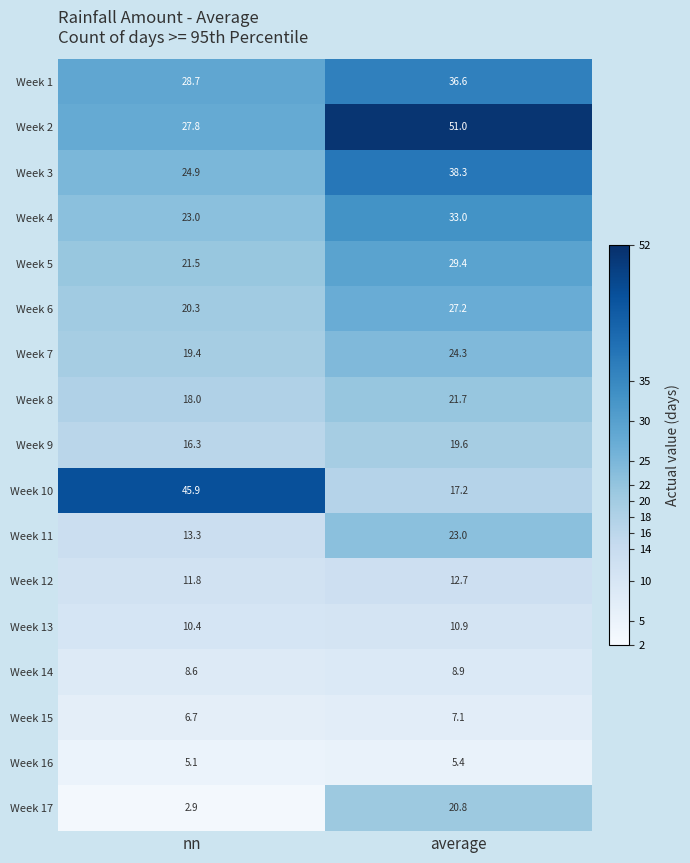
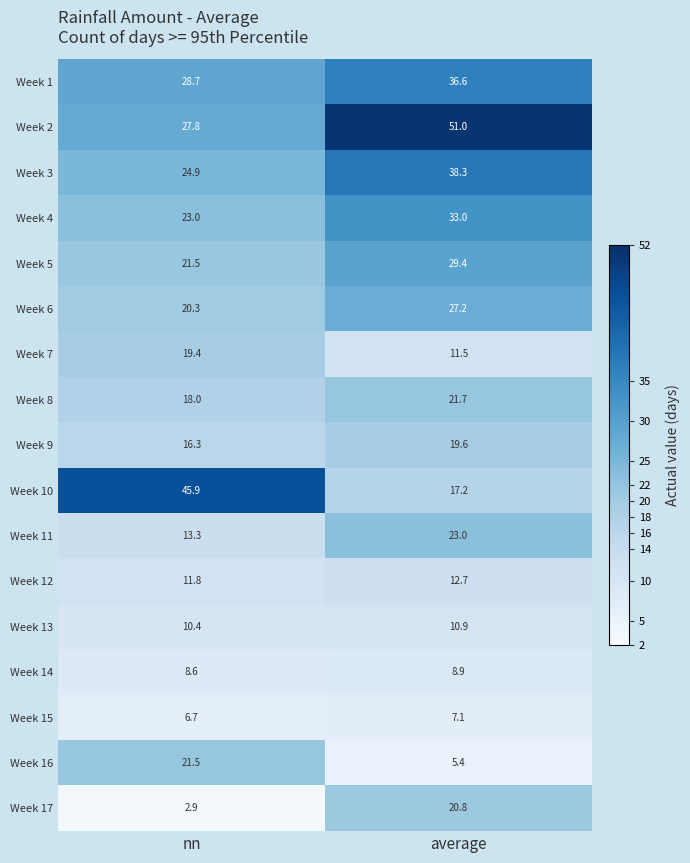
Week 7, average: 24.3 -> 11.5
Week 16, nn: 5.1 -> 21.5
